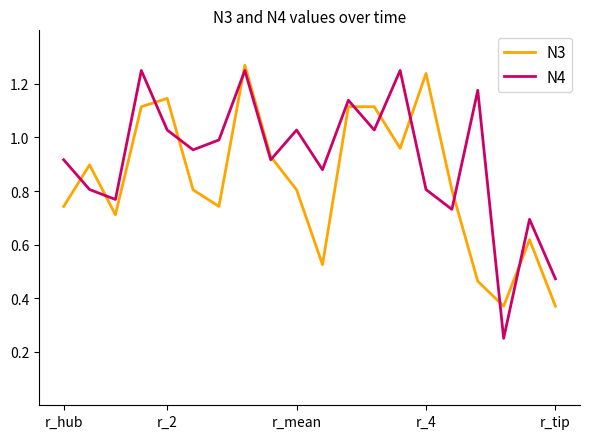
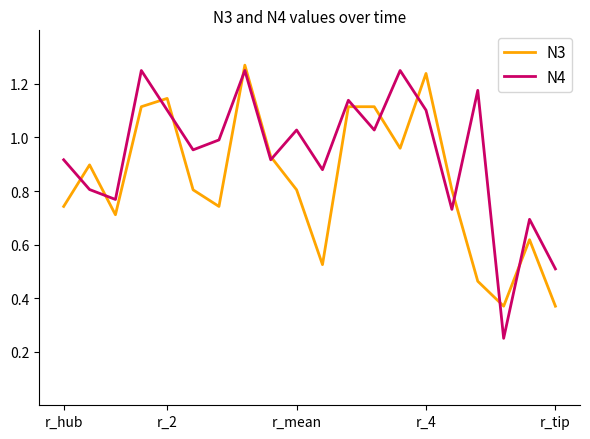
N4, r_2: 1.03 -> 1.10
N4, r_4: 0.81 -> 1.10
N4, r_tip: 0.47 -> 0.51
